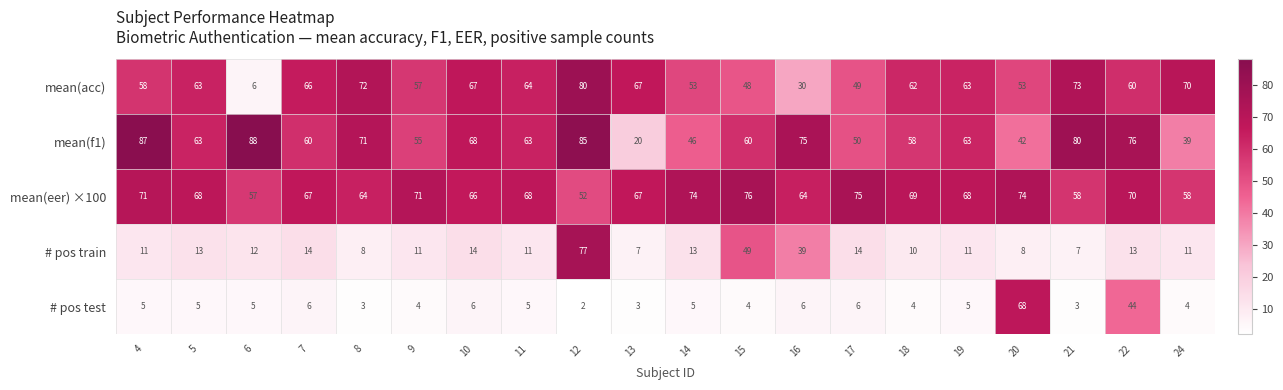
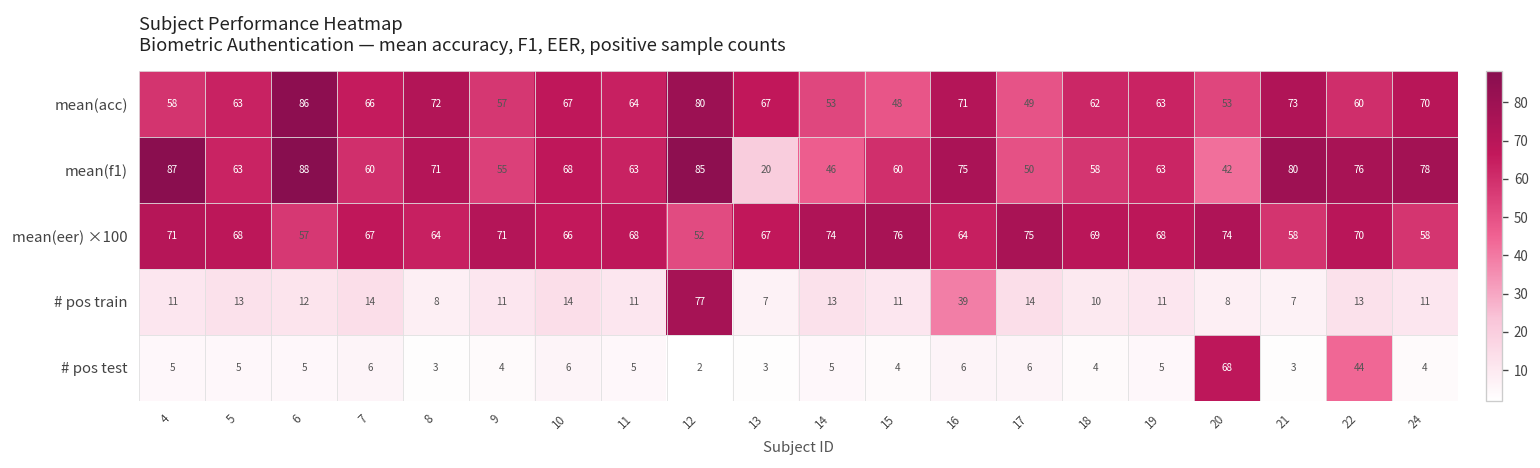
mean(acc), 6: 6 -> 86
mean(acc), 16: 30 -> 71
mean(f1), 24: 39 -> 78
# pos train, 15: 49 -> 11
